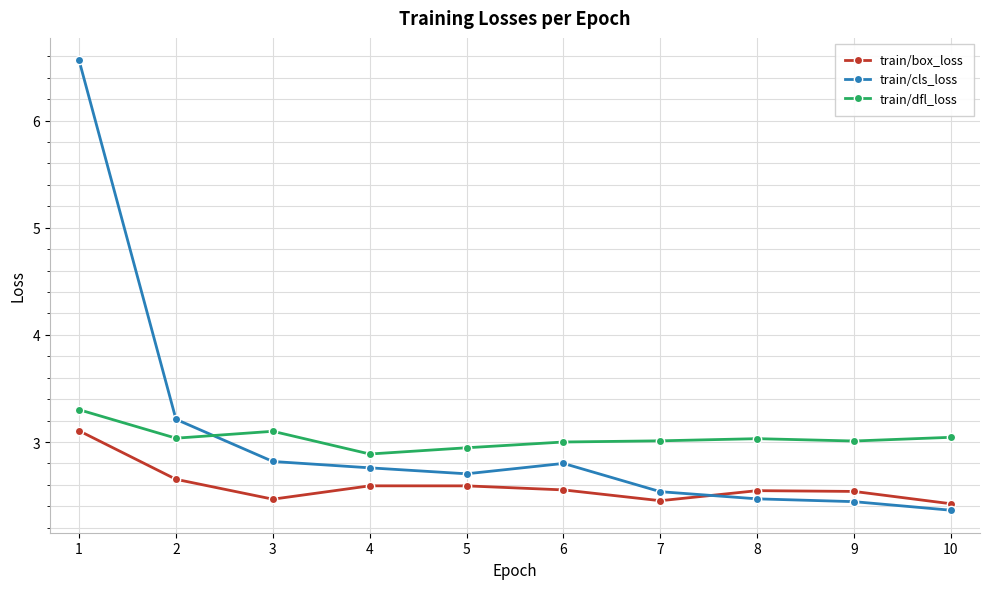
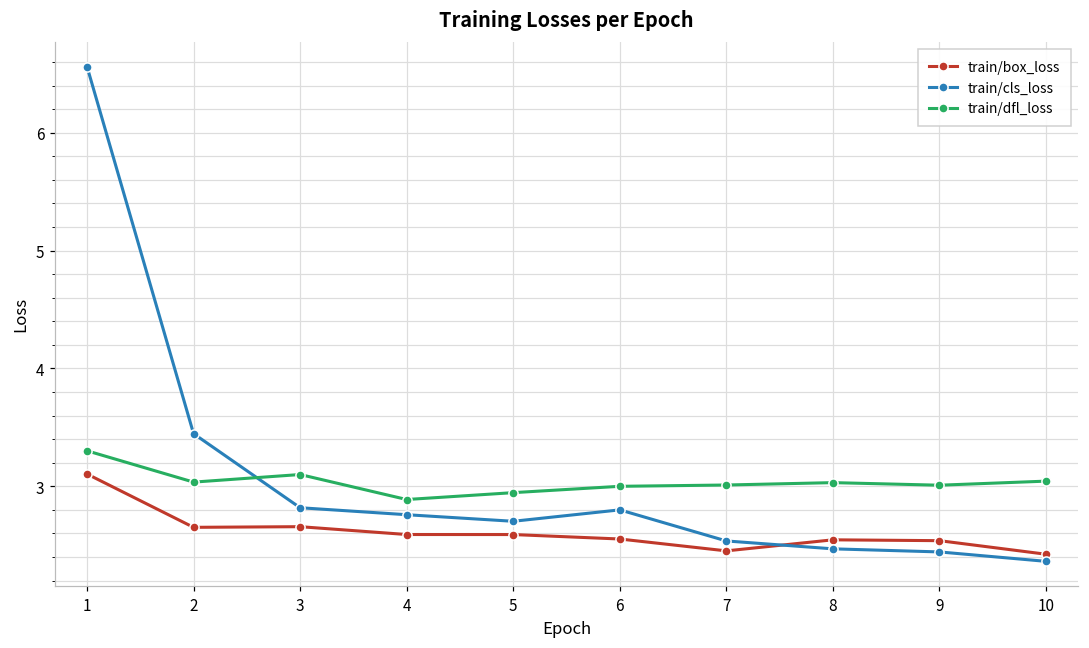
train/cls_loss, 2: 3.21 -> 3.45
train/box_loss, 3: 2.47 -> 2.66
